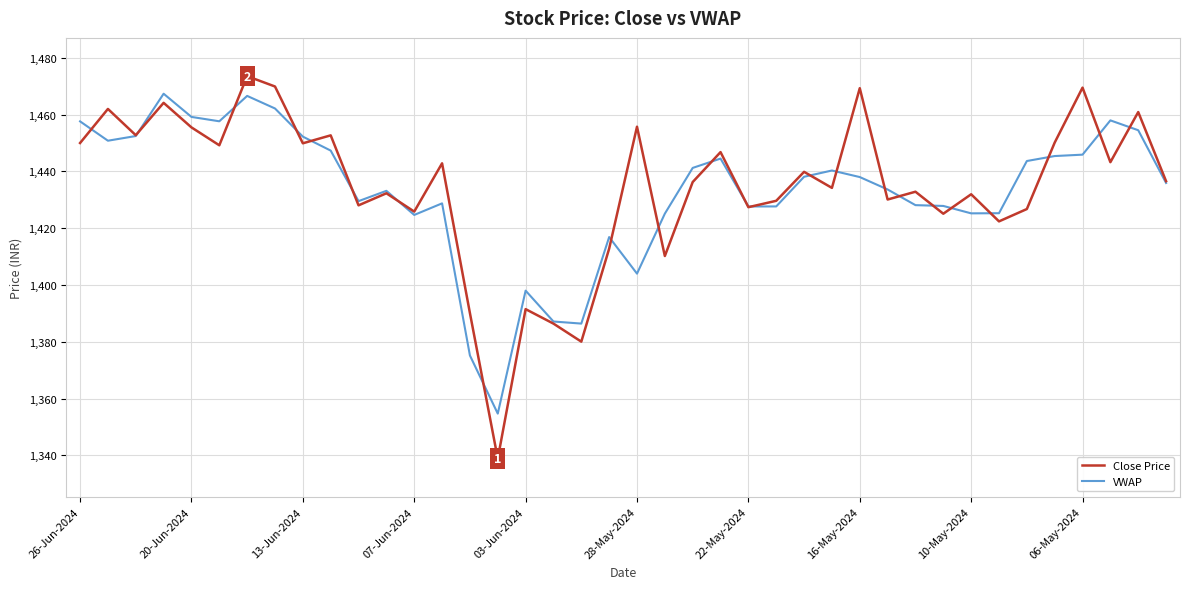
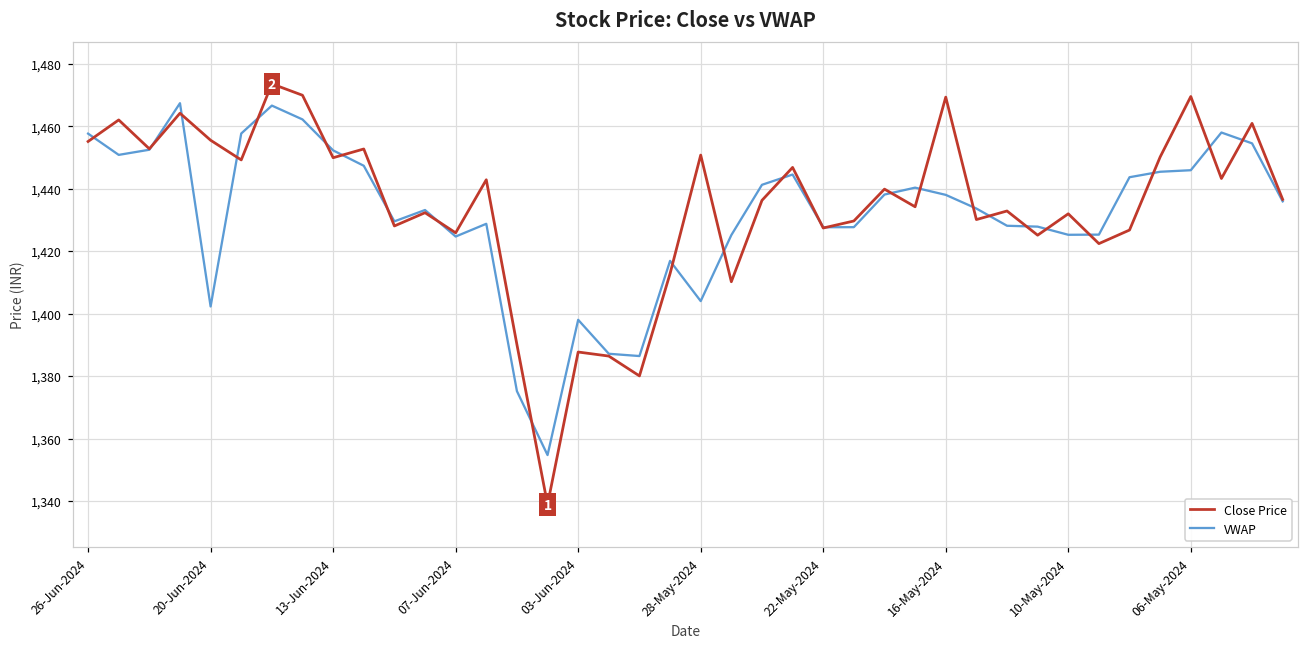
Close Price, 26-Jun-2024: 1,450 -> 1,455
VWAP, 20-Jun-2024: 1,459 -> 1,402
Close Price, 03-Jun-2024: 1,392 -> 1,388
Close Price, 28-May-2024: 1,456 -> 1,451
